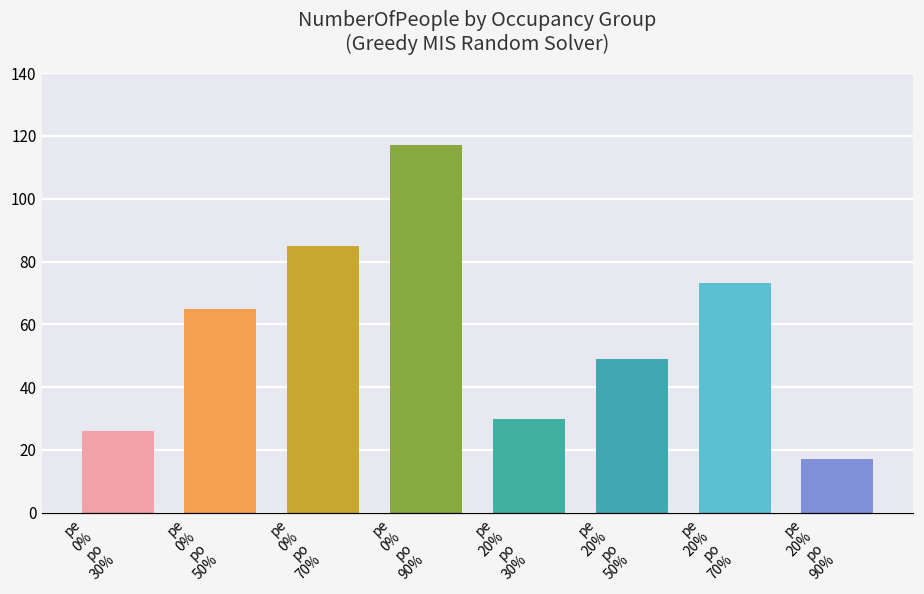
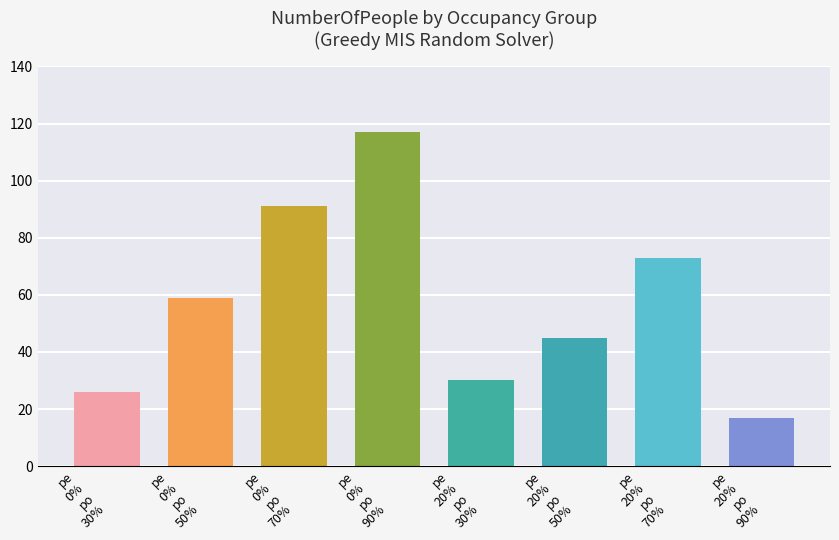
pe 0% po 50%: 65 -> 59
pe 0% po 70%: 85 -> 91
pe 20% po 50%: 49 -> 45
